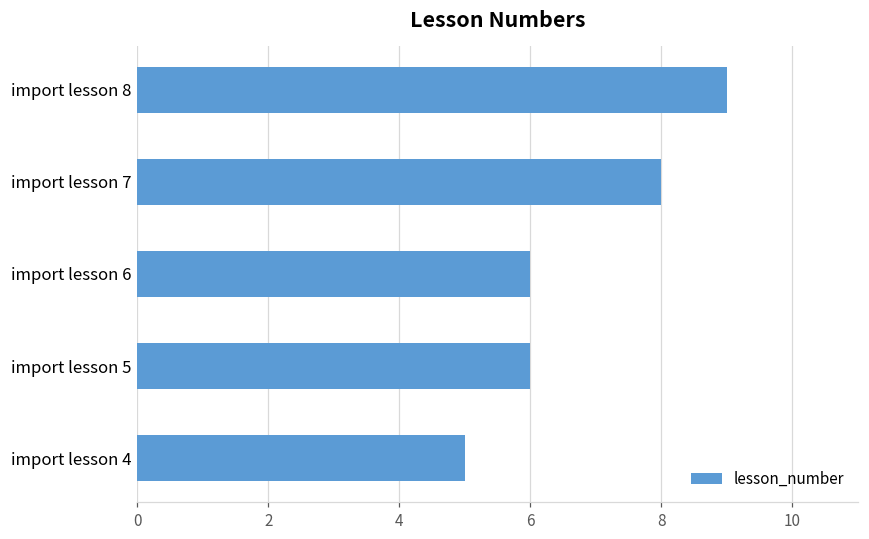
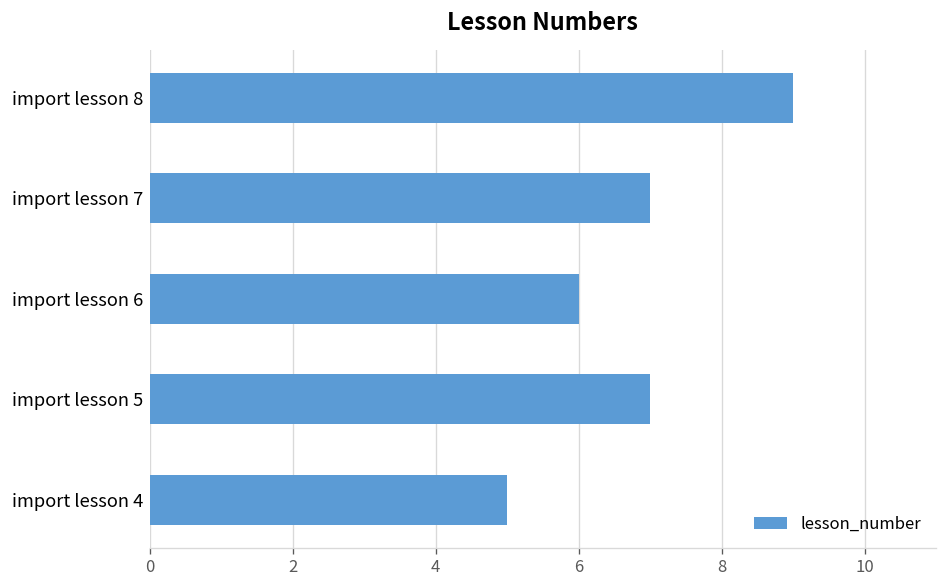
import lesson 7: 8 -> 7
import lesson 5: 6 -> 7
